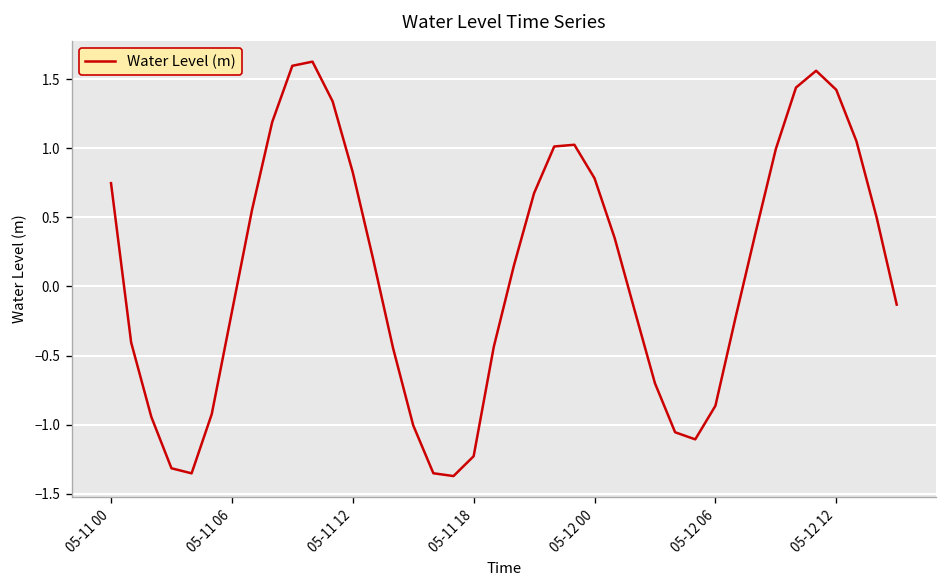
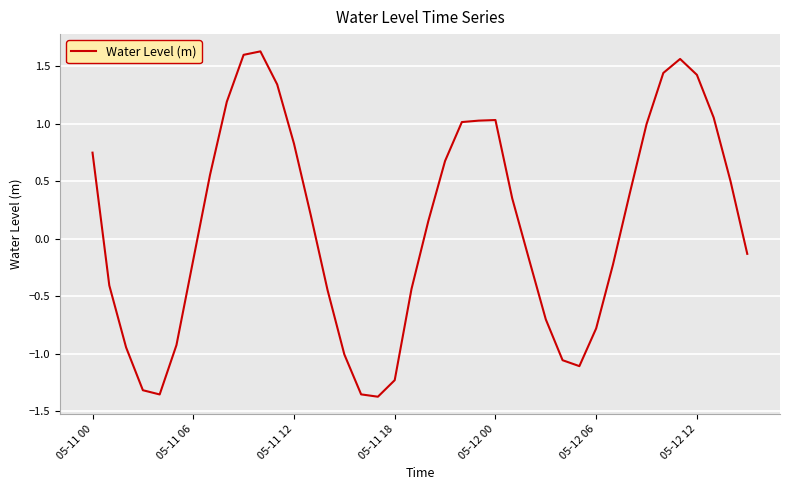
05-12 00: 0.78 -> 1.03
05-12 06: -0.86 -> -0.78
